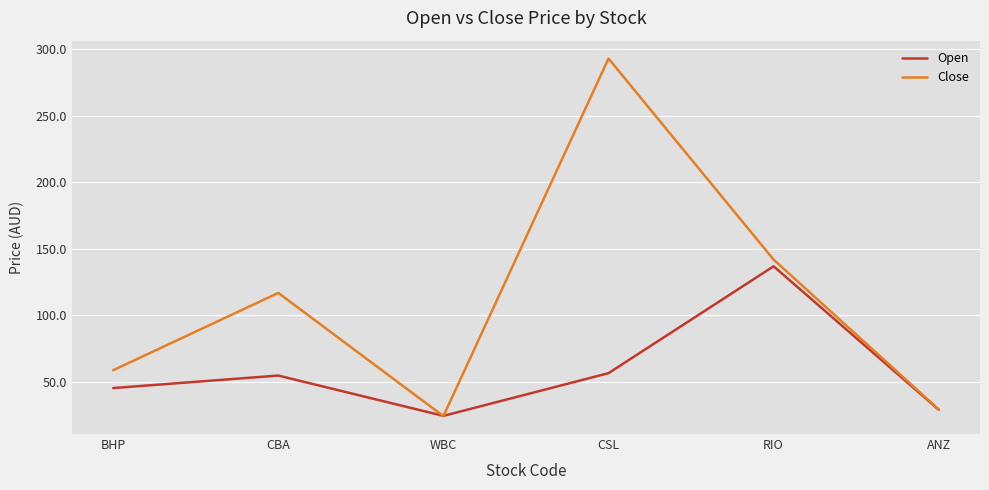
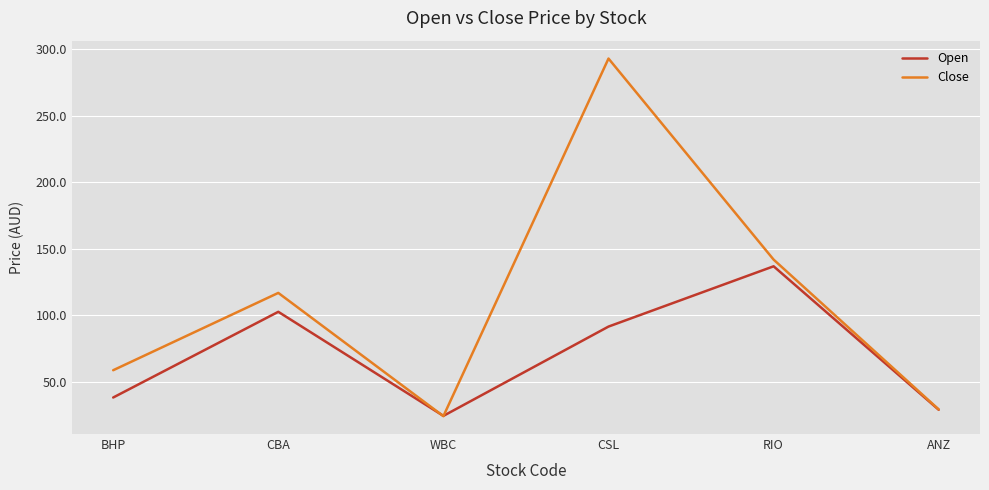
Open, BHP: 45 -> 38
Open, CBA: 55 -> 103
Open, CSL: 56 -> 91
